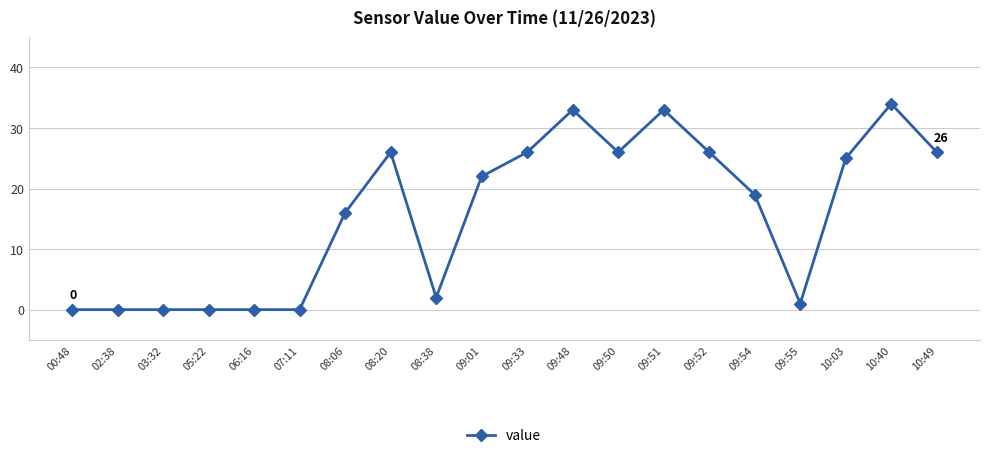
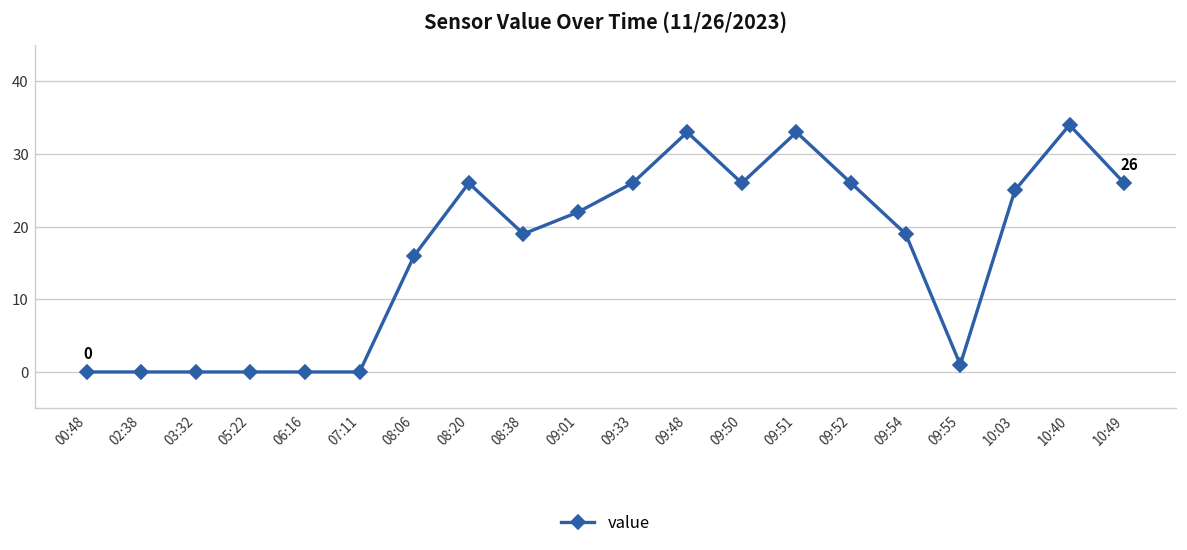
08:38: 2 -> 19
